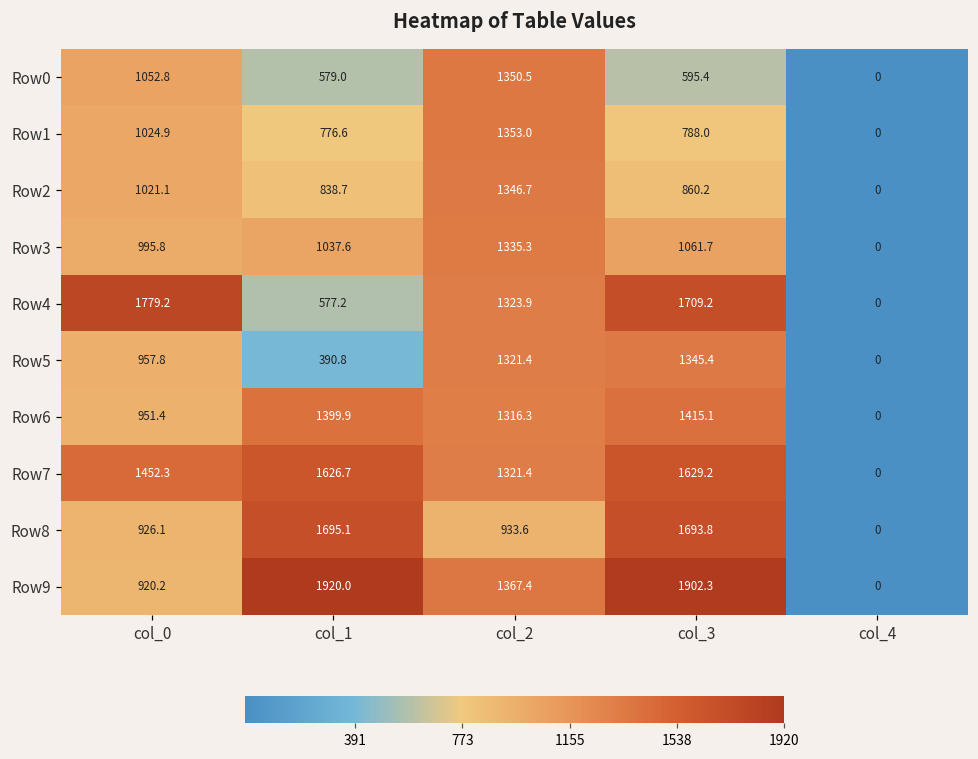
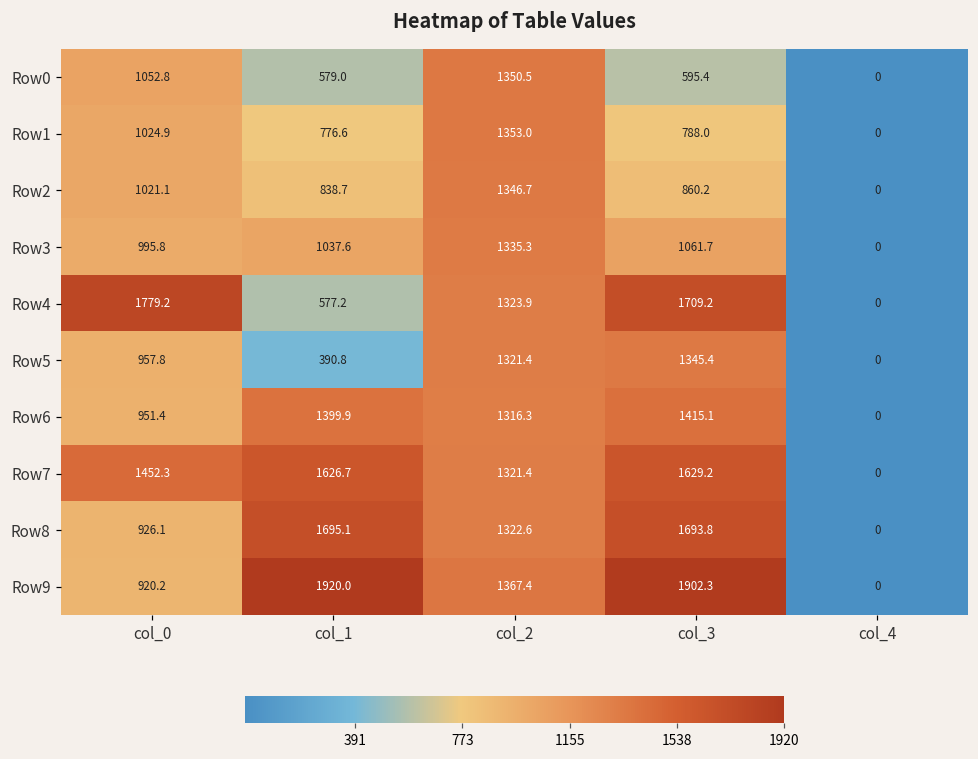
Row8, col_2: 933.6 -> 1322.6
